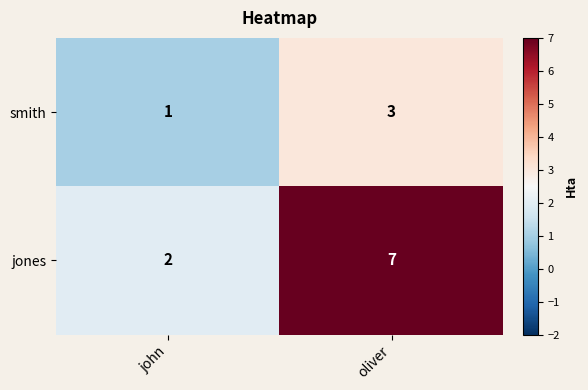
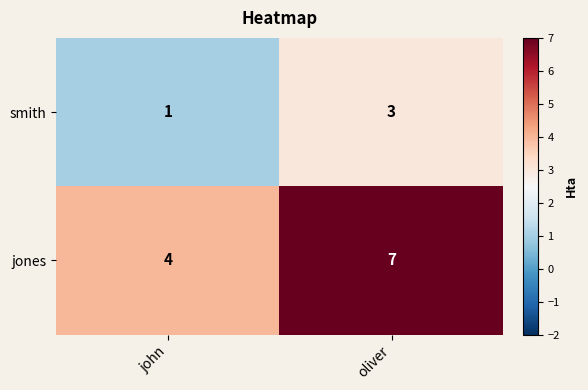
jones, john: 2 -> 4
